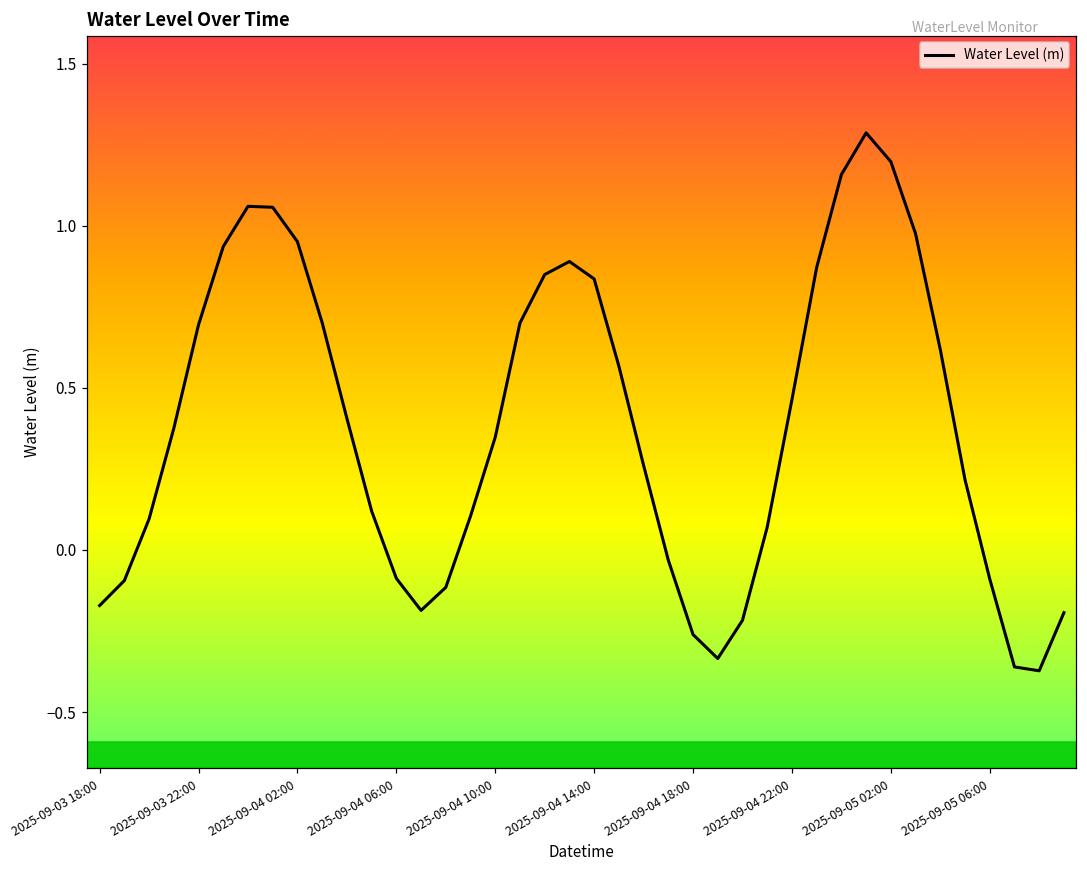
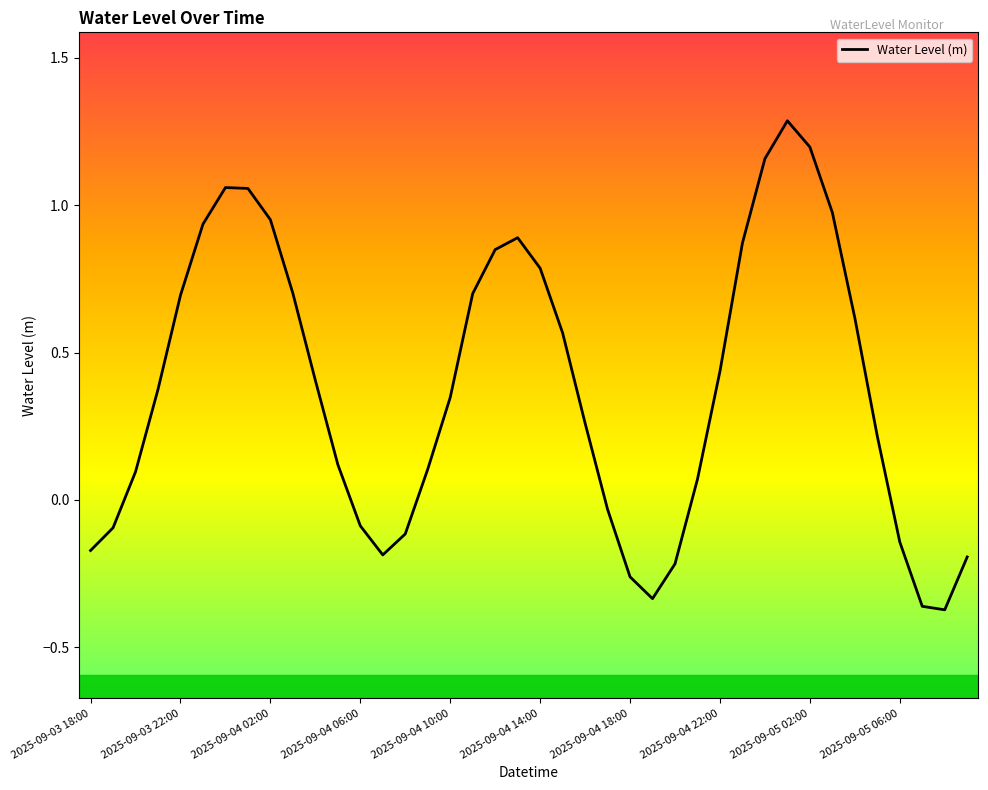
2025-09-04 14:00: 0.84 -> 0.79
2025-09-04 22:00: 0.46 -> 0.44
2025-09-05 06:00: -0.09 -> -0.14
